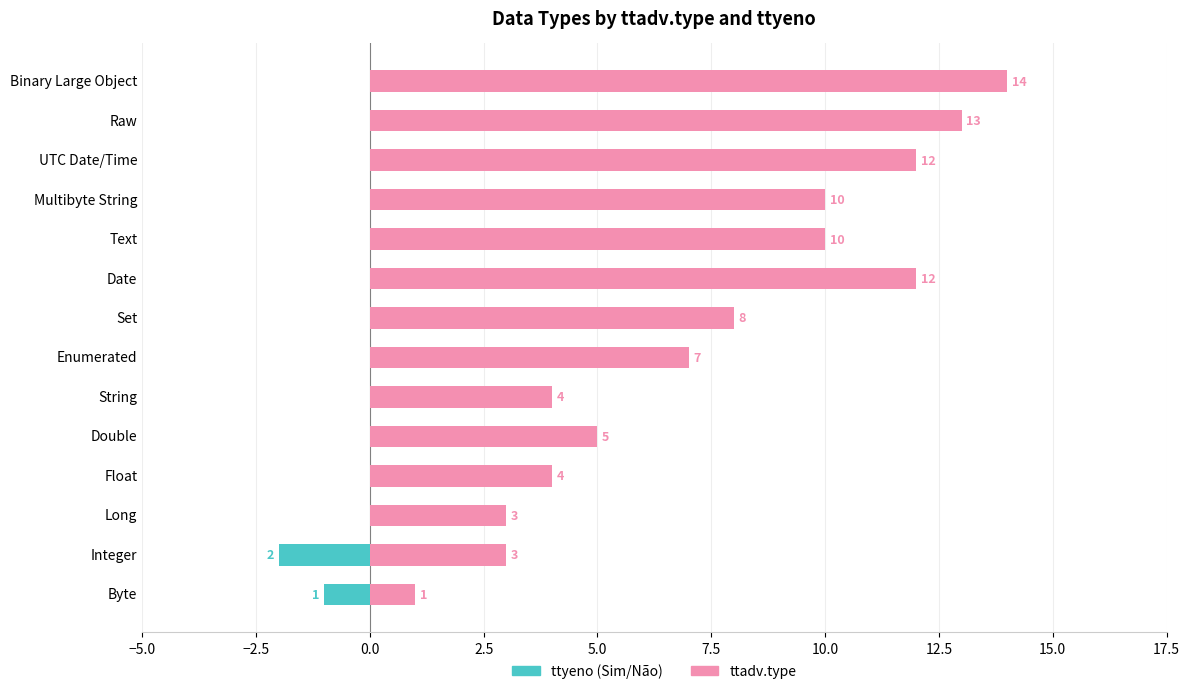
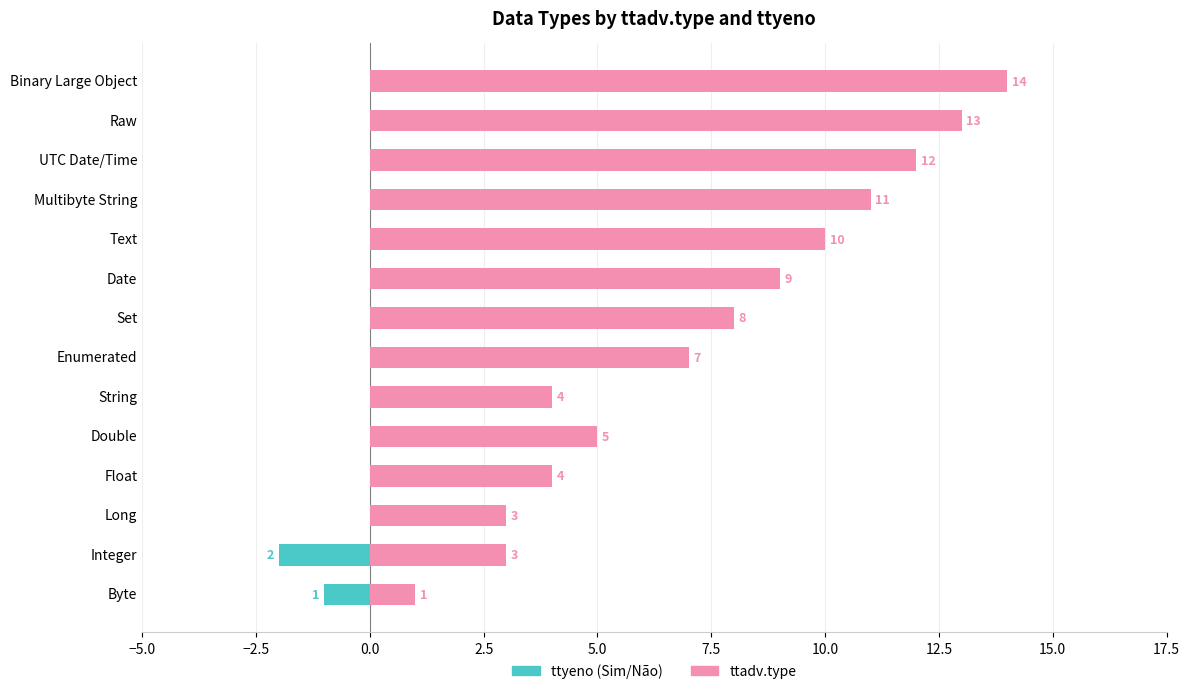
ttadv.type, Multibyte String: 10 -> 11
ttadv.type, Date: 12 -> 9
